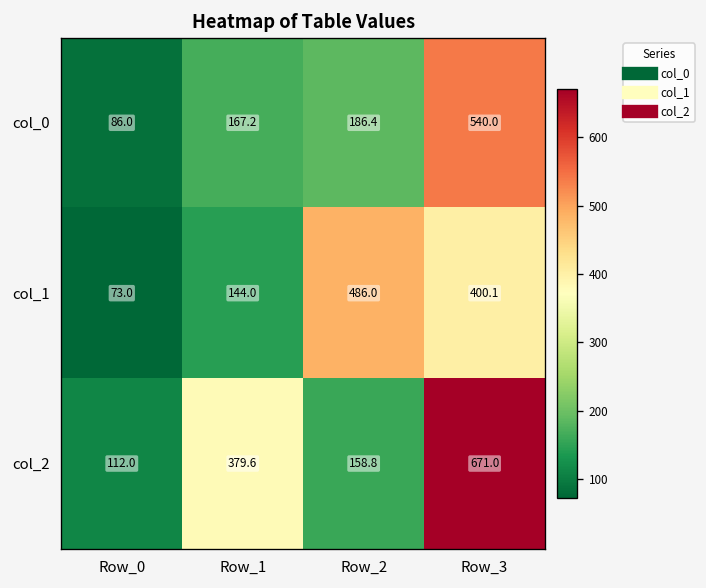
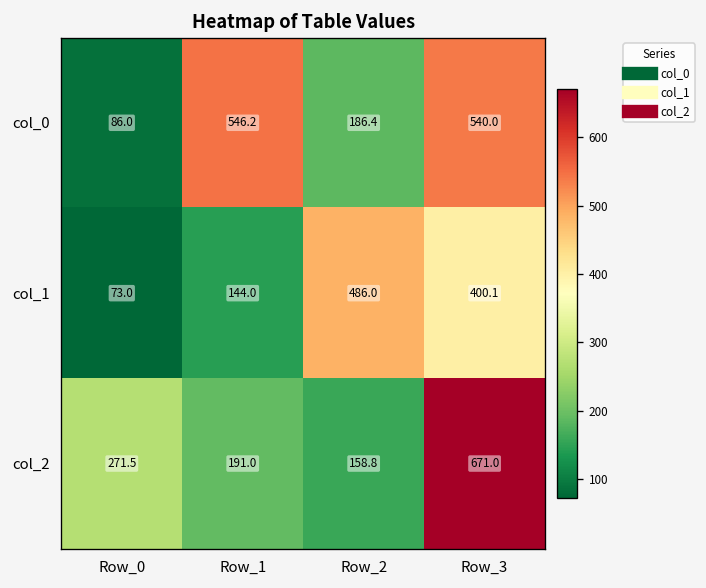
col_0, Row_1: 167.2 -> 546.2
col_2, Row_0: 112.0 -> 271.5
col_2, Row_1: 379.6 -> 191.0
